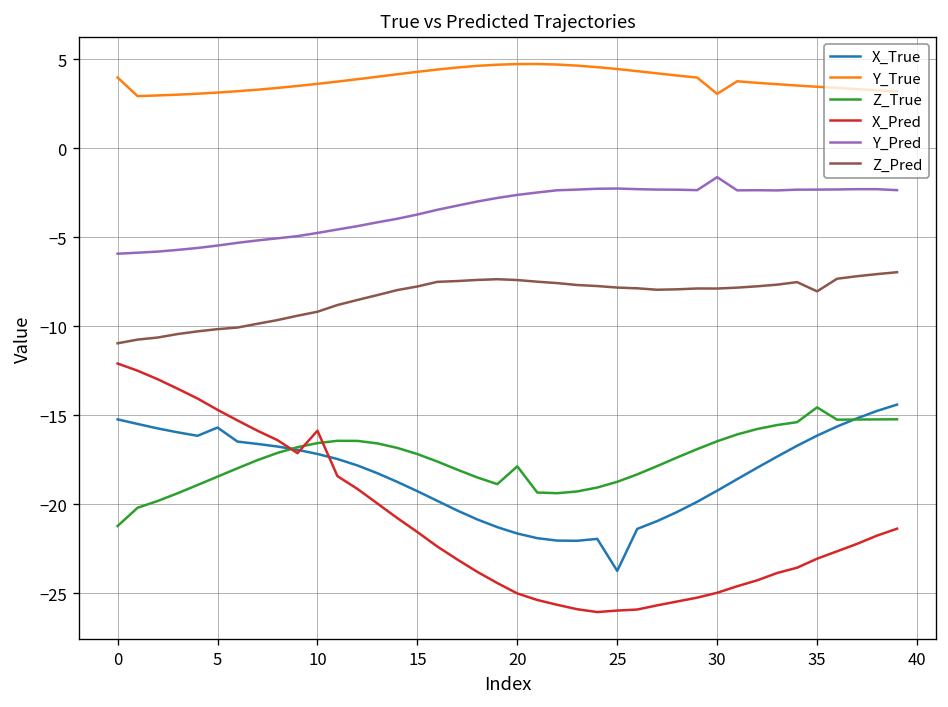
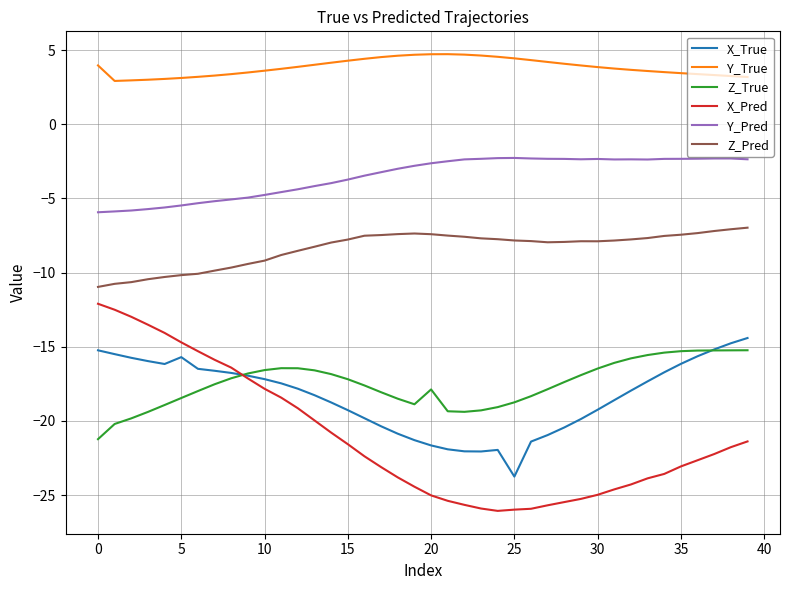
X_Pred, 10: -15.9 -> -17.8
Y_True, 30: 3.0 -> 3.9
Y_Pred, 30: -1.6 -> -2.3
Z_True, 35: -14.6 -> -15.3
Z_Pred, 35: -8.0 -> -7.4
